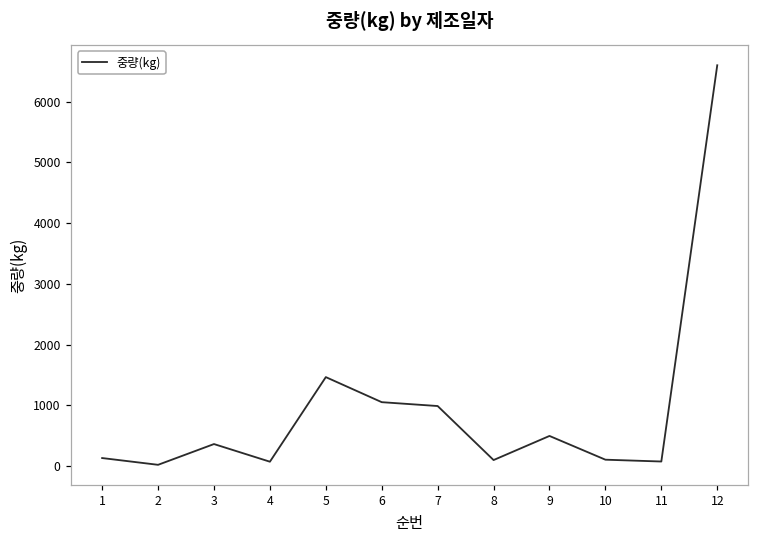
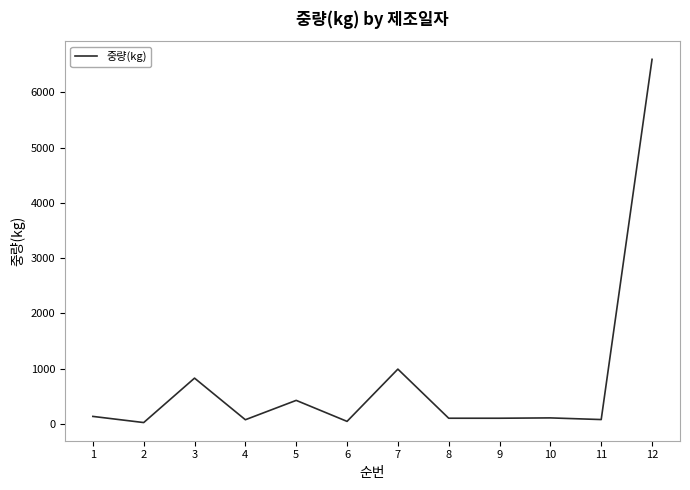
3: 400 -> 800
5: 1500 -> 400
6: 1100 -> 0
9: 500 -> 100
